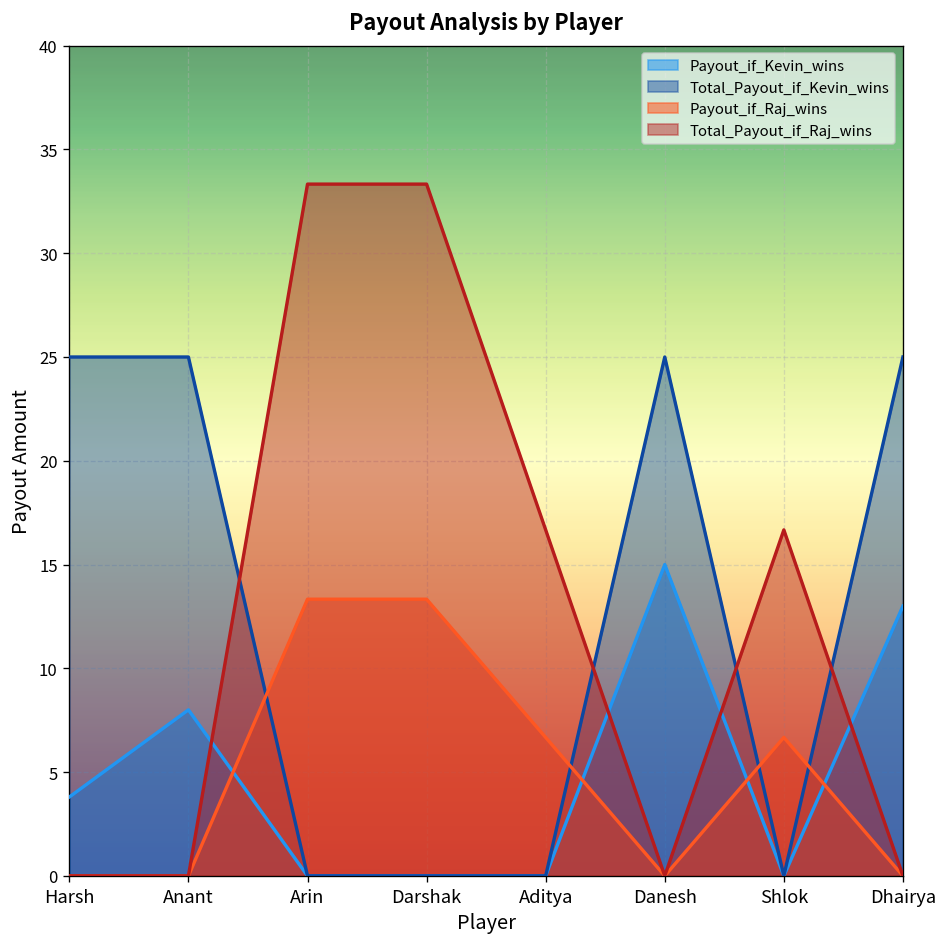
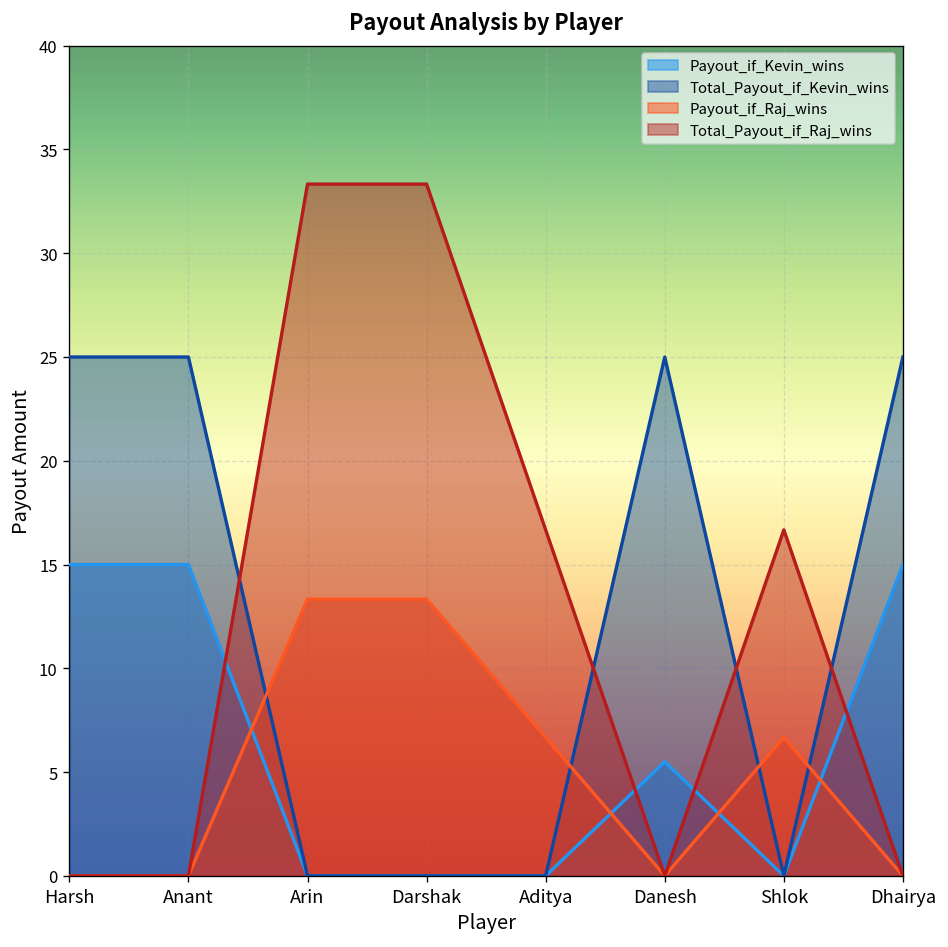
Payout_if_Kevin_wins, Harsh: 3.8 -> 15.0
Payout_if_Kevin_wins, Anant: 8 -> 15
Payout_if_Kevin_wins, Danesh: 15.0 -> 5.5
Payout_if_Kevin_wins, Dhairya: 13 -> 15
